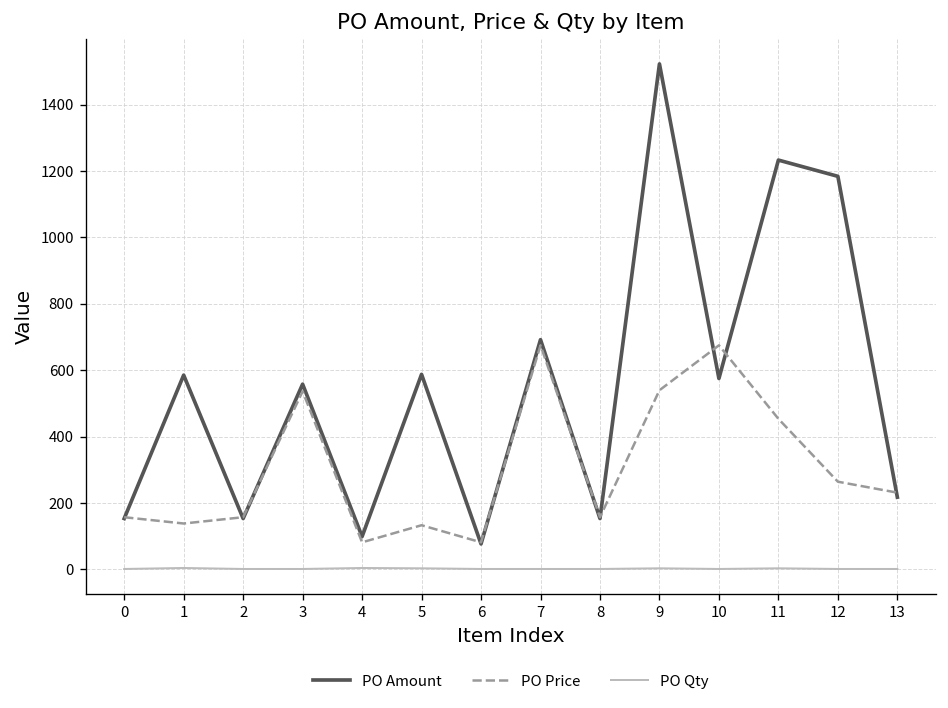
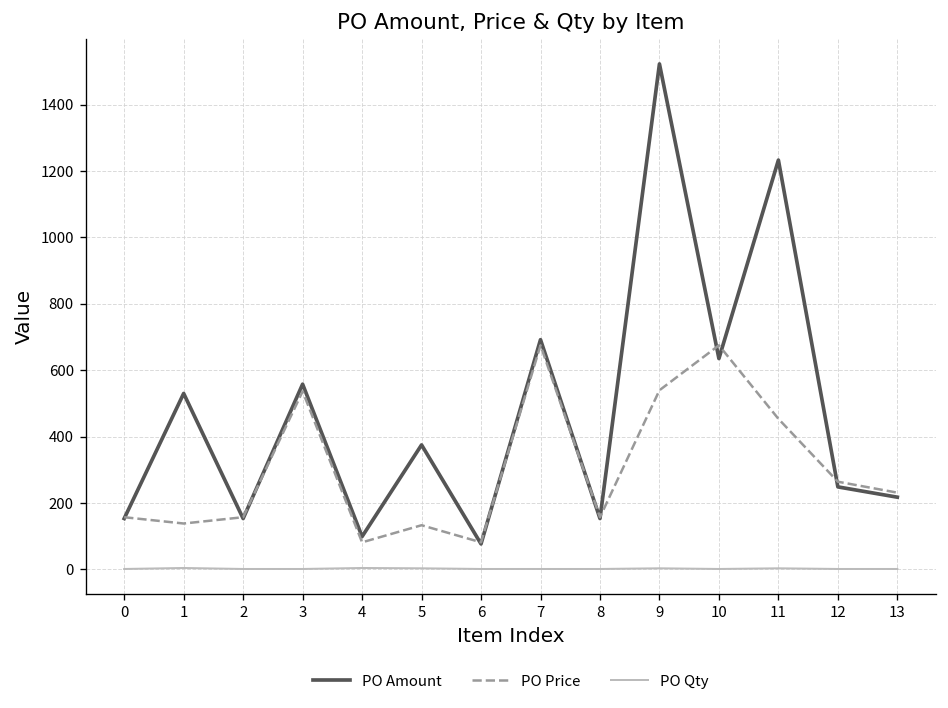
PO Amount, 1: 590 -> 530
PO Amount, 5: 590 -> 370
PO Amount, 10: 580 -> 640
PO Amount, 12: 1180 -> 250
